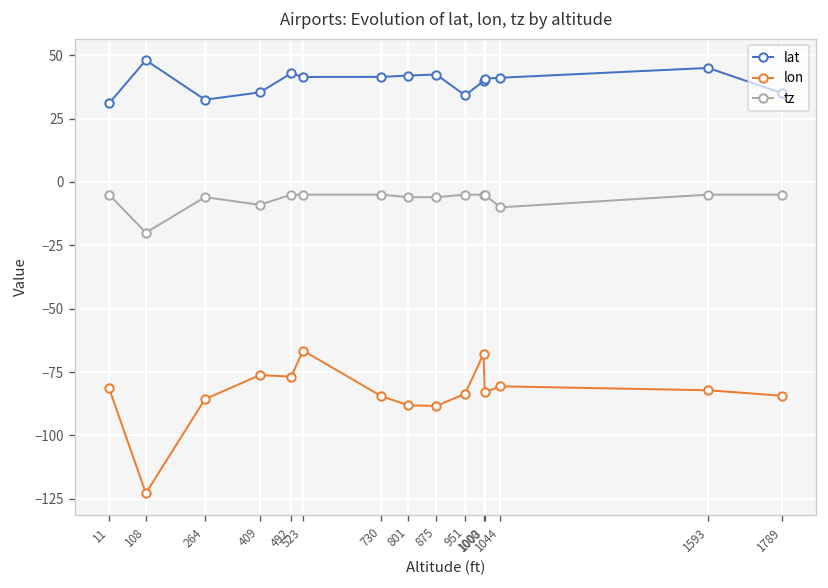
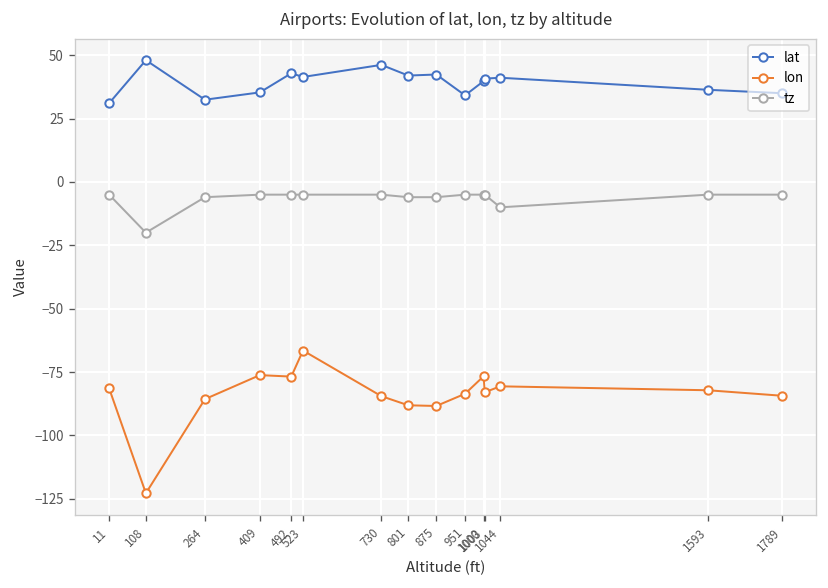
tz, 409: -9 -> -5
lat, 730: 41 -> 46
lon, 1000: -68 -> -77
lat, 1593: 45 -> 36
